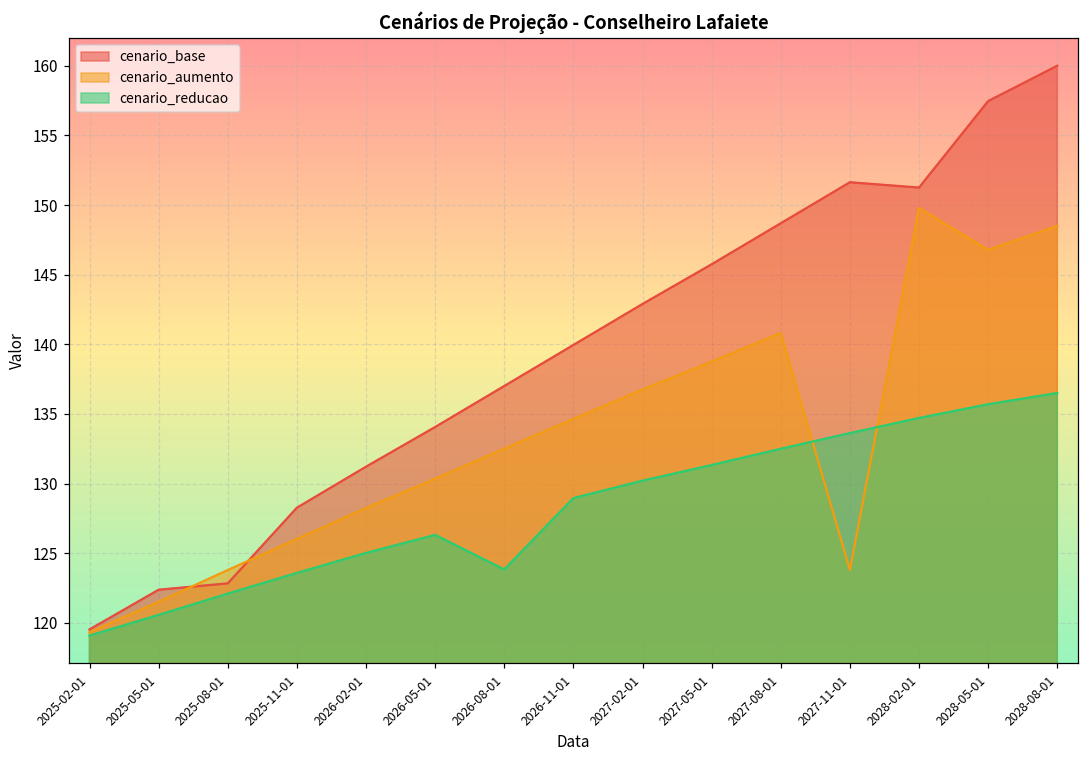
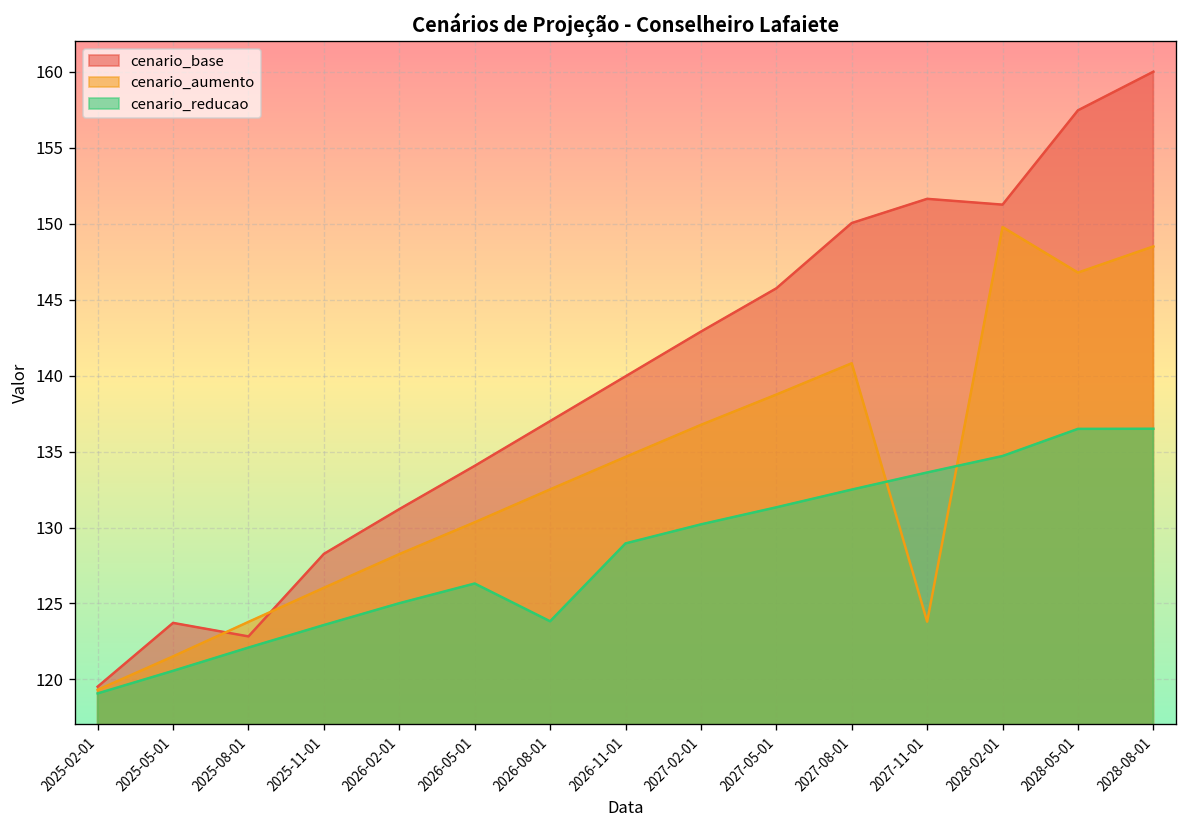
cenario_base, 2025-05-01: 122.4 -> 123.7
cenario_base, 2027-08-01: 148.7 -> 150.0
cenario_reducao, 2028-05-01: 135.7 -> 136.5
